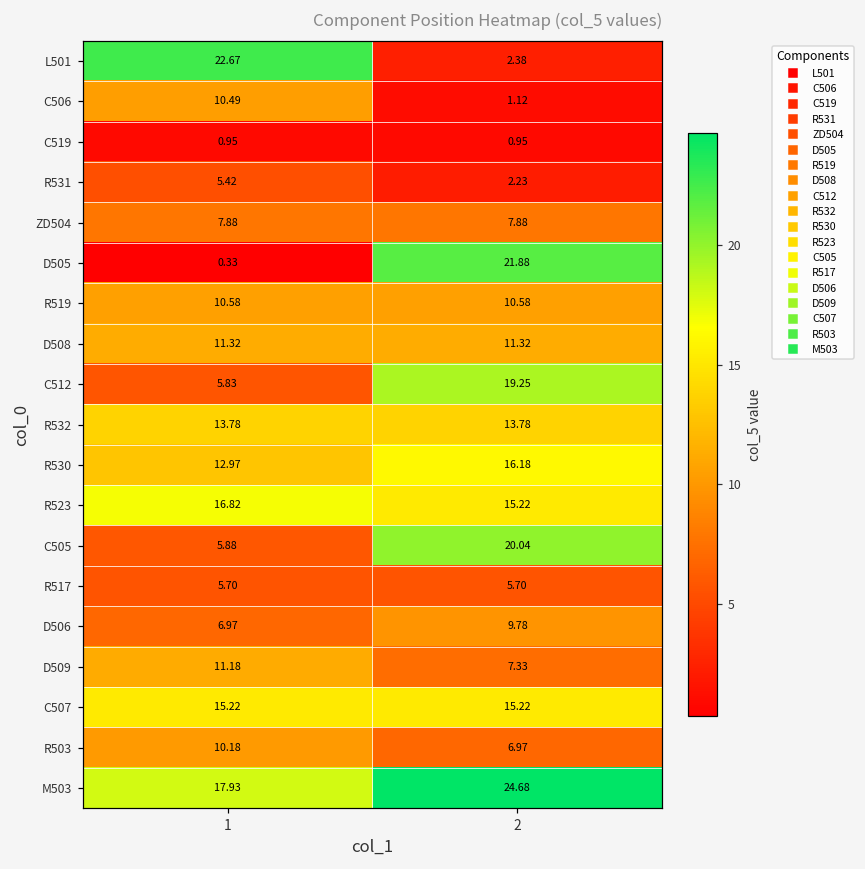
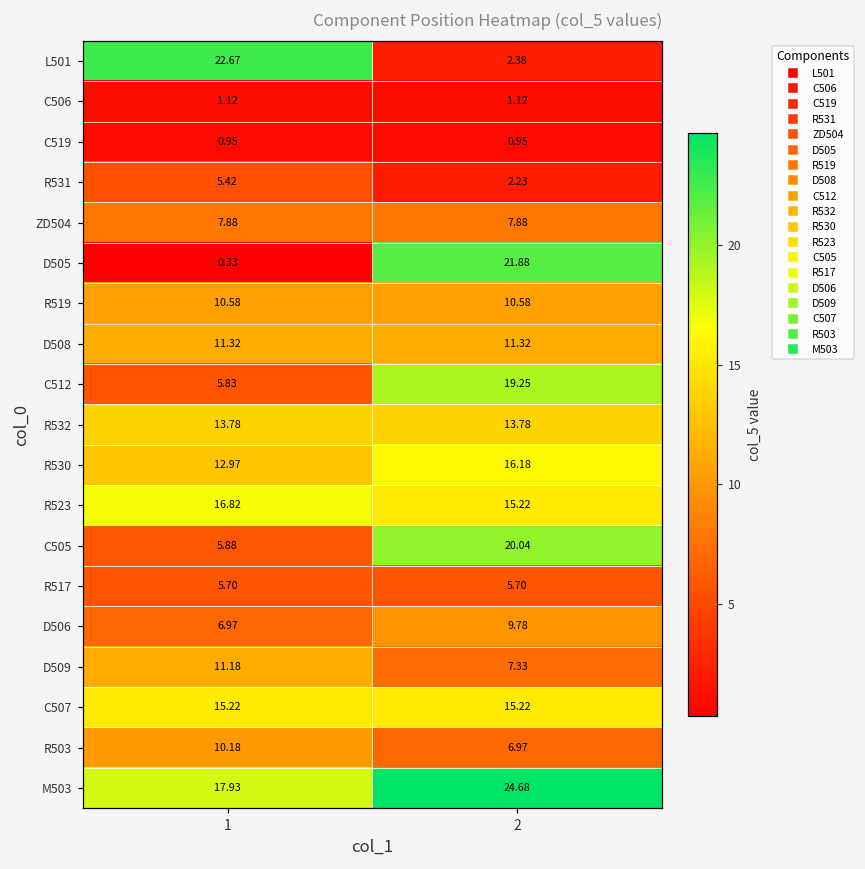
C506, 1: 10.49 -> 1.12
